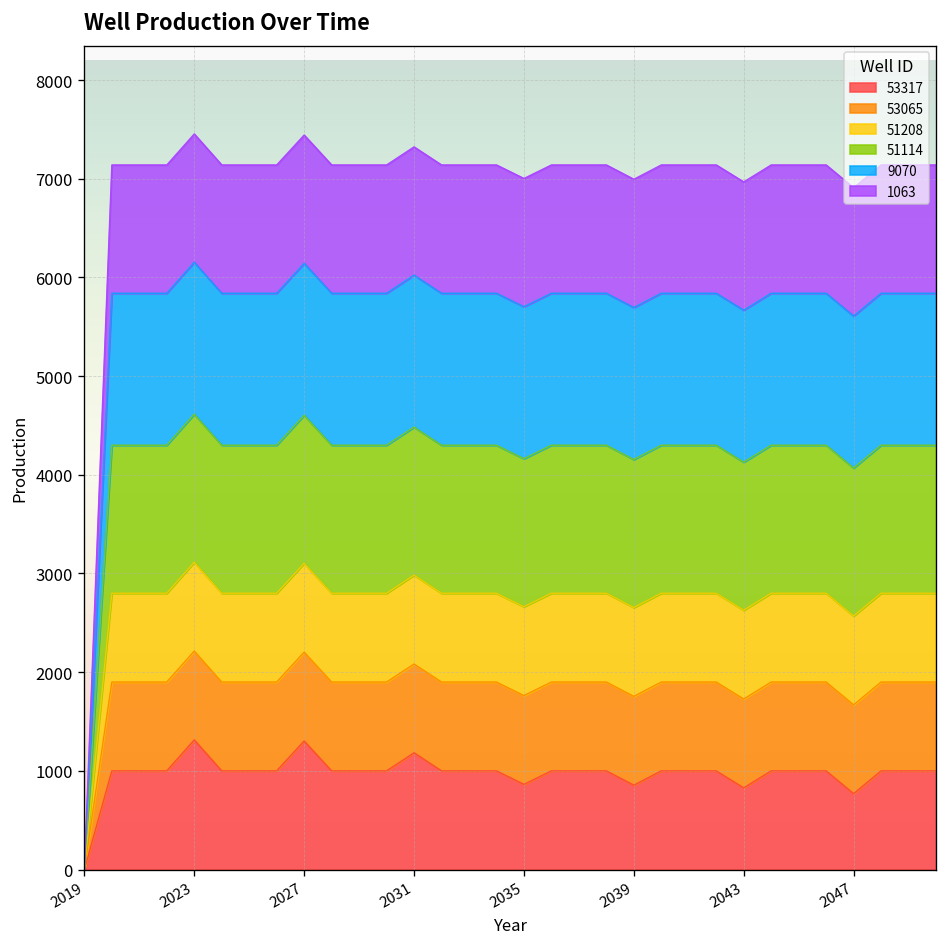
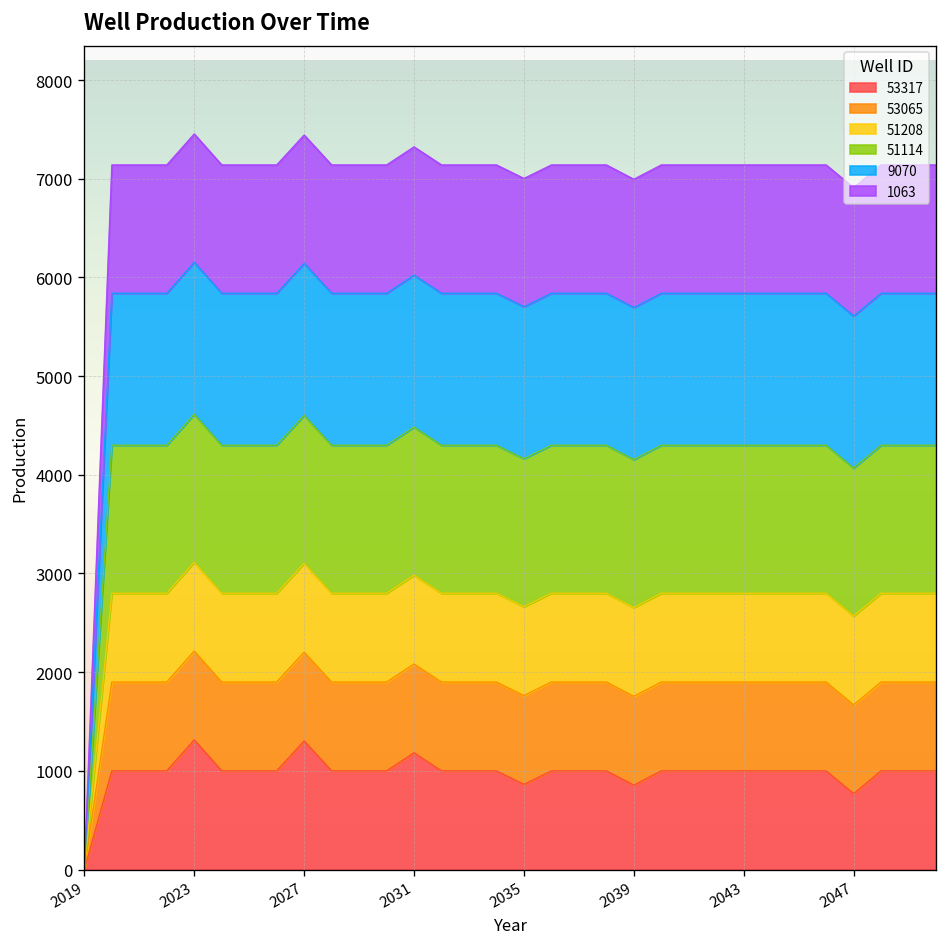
53317, 2043: 800 -> 1000
